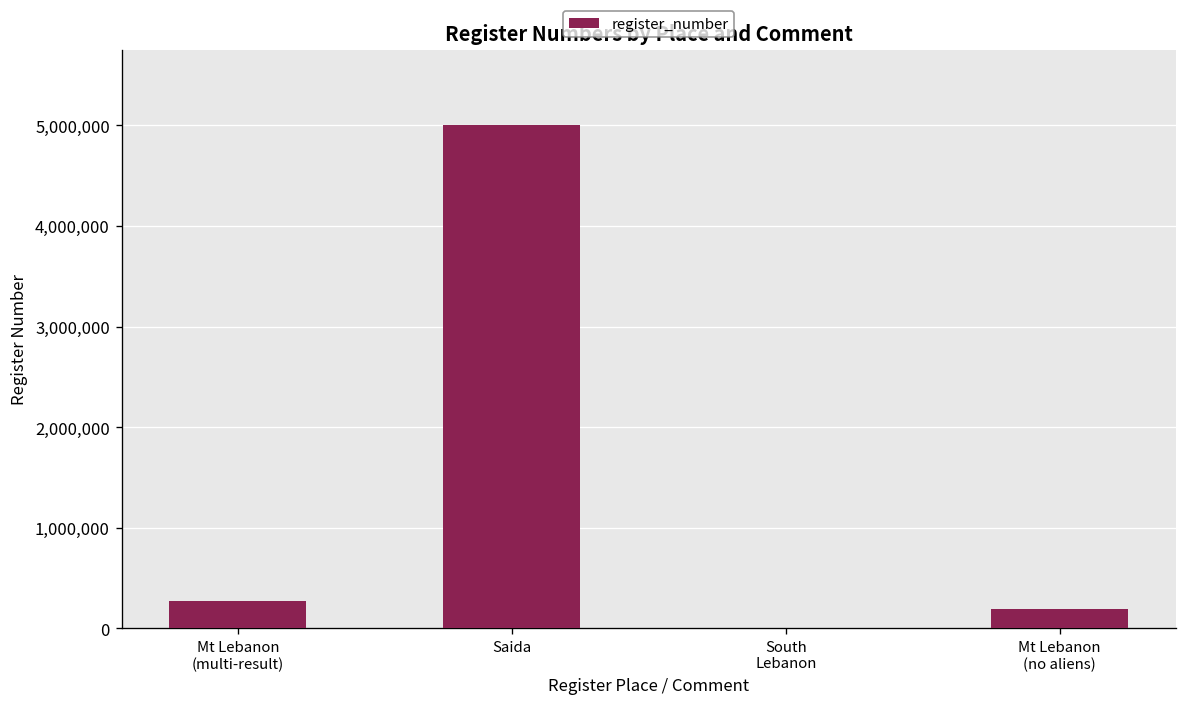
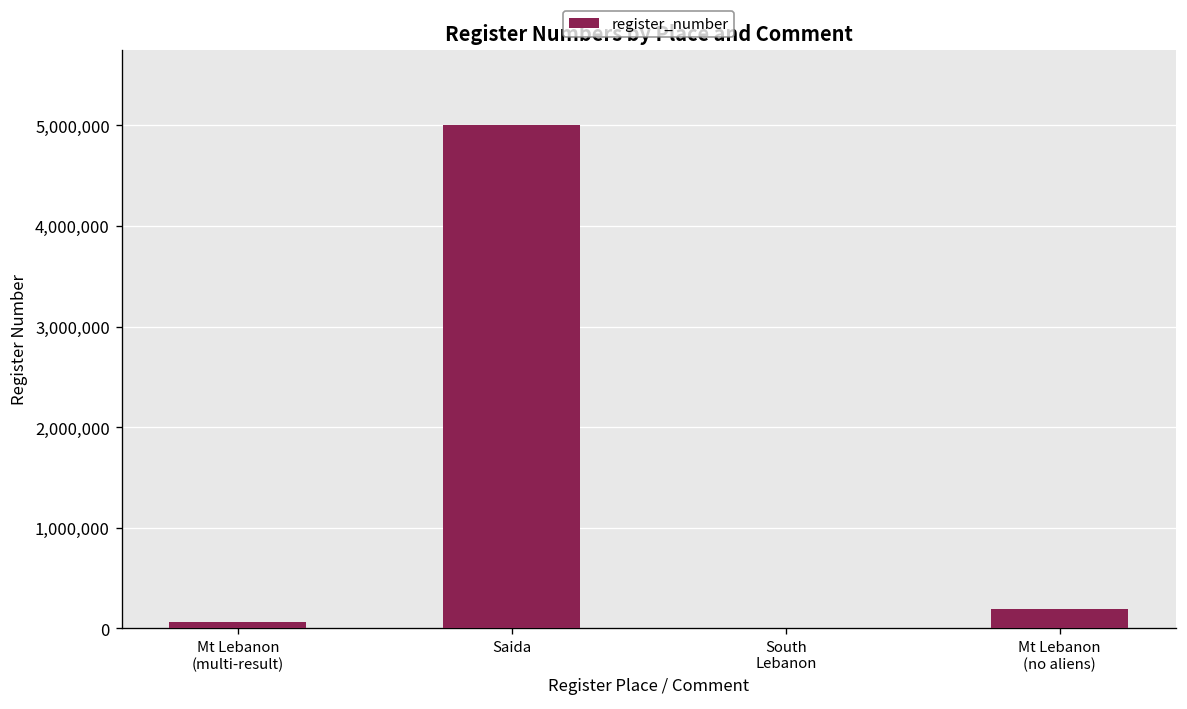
Mt Lebanon (multi-result): 300,000 -> 100,000
